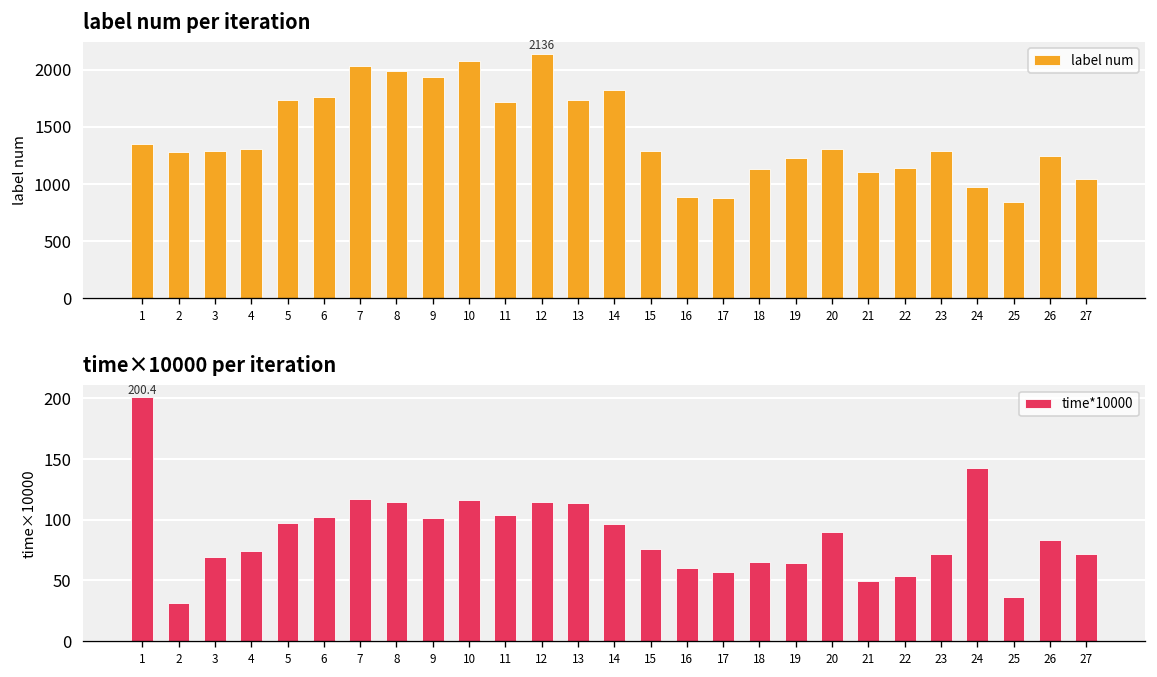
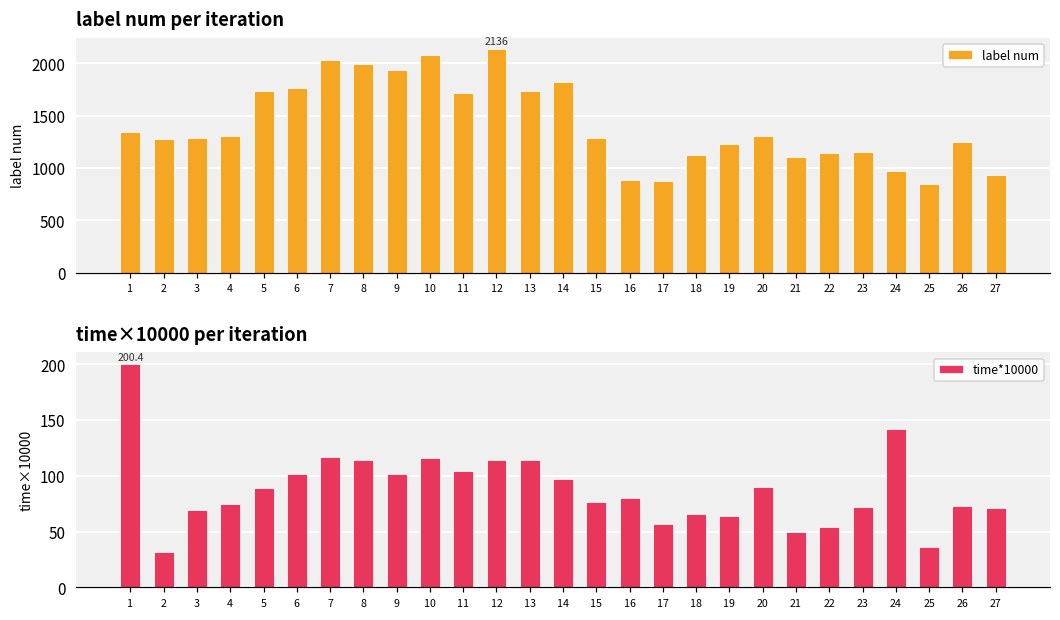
label num per iteration, 23: 1300 -> 1200
label num per iteration, 27: 1000 -> 900
time×10000 per iteration, 5: 97 -> 89
time×10000 per iteration, 16: 61 -> 80
time×10000 per iteration, 26: 84 -> 73
